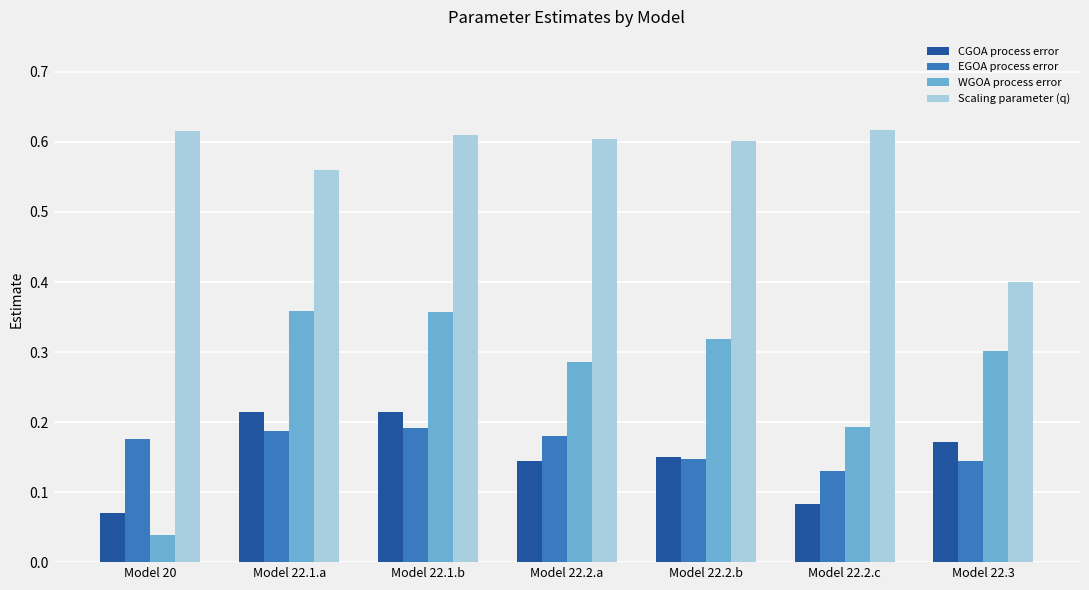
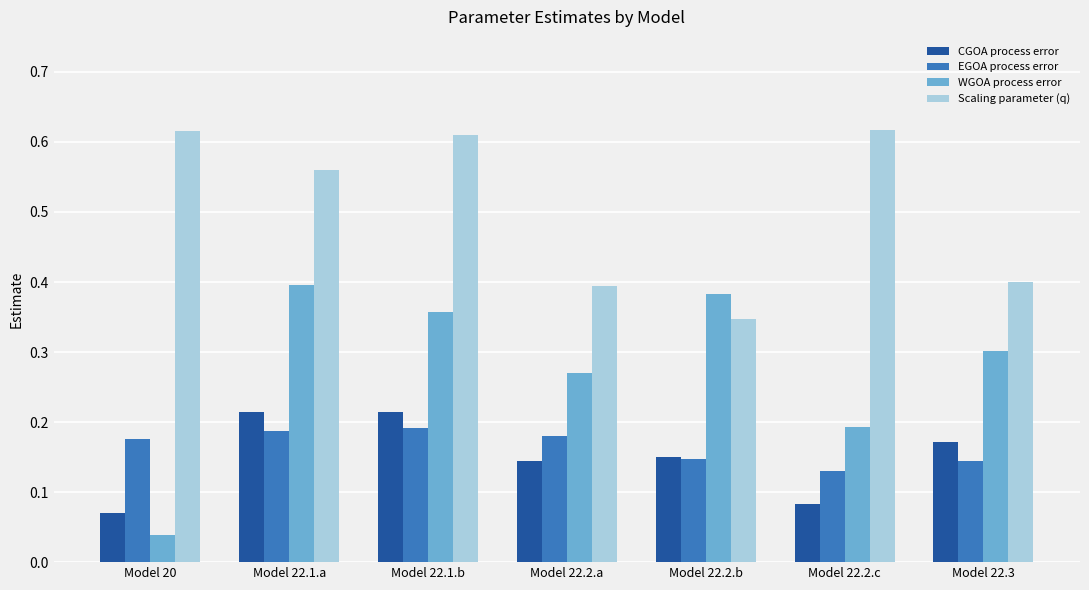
WGOA process error, Model 22.1.a: 0.36 -> 0.40
WGOA process error, Model 22.2.a: 0.29 -> 0.27
Scaling parameter (q), Model 22.2.a: 0.60 -> 0.39
WGOA process error, Model 22.2.b: 0.32 -> 0.38
Scaling parameter (q), Model 22.2.b: 0.60 -> 0.35
